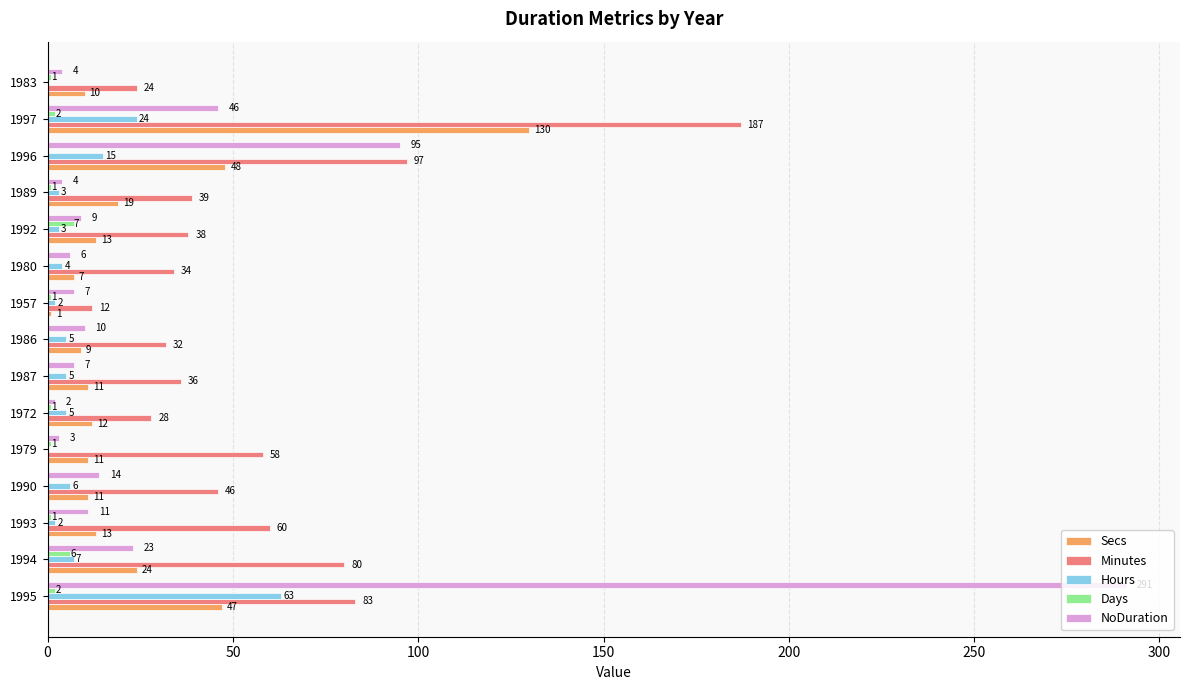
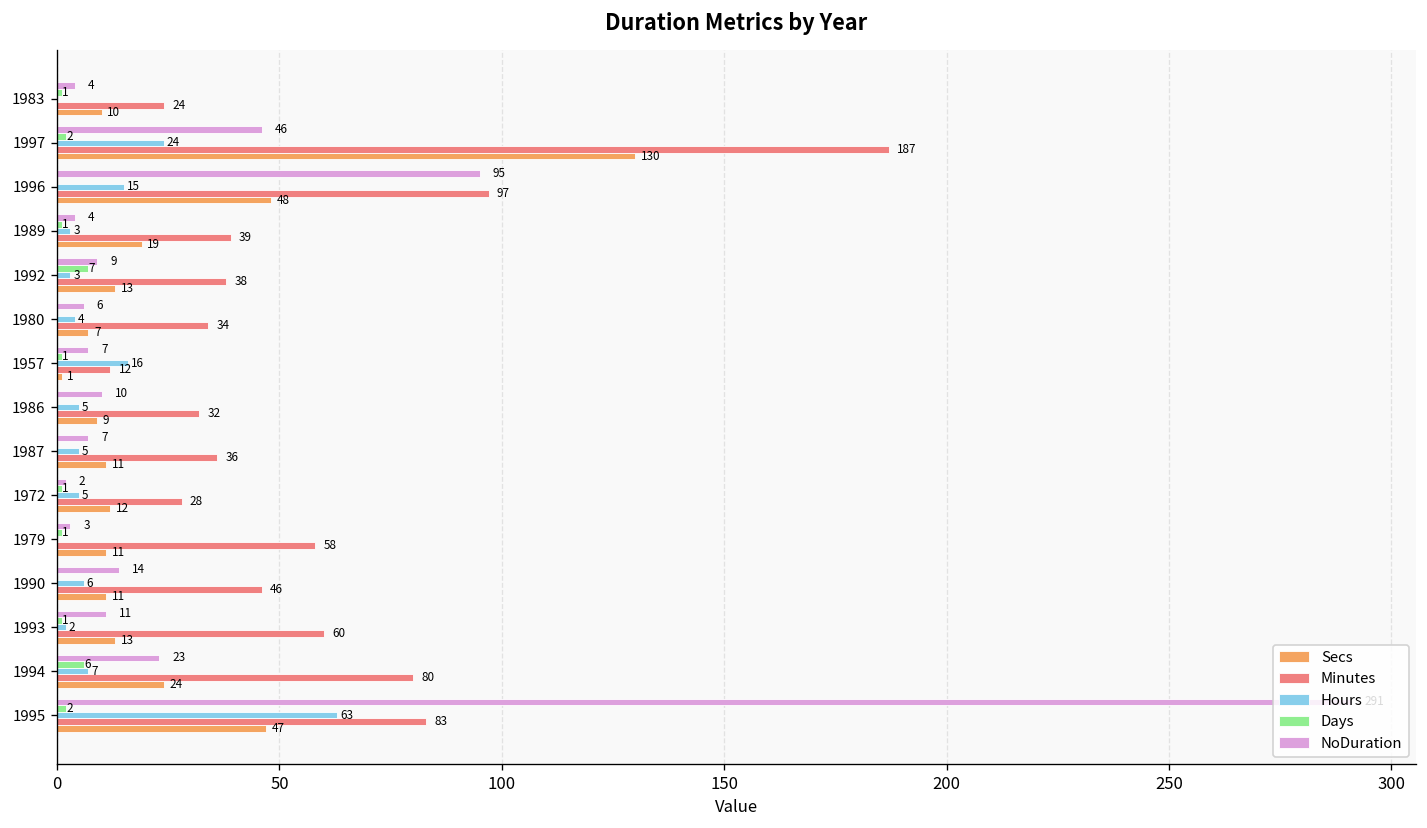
Hours, 1957: 2 -> 16
